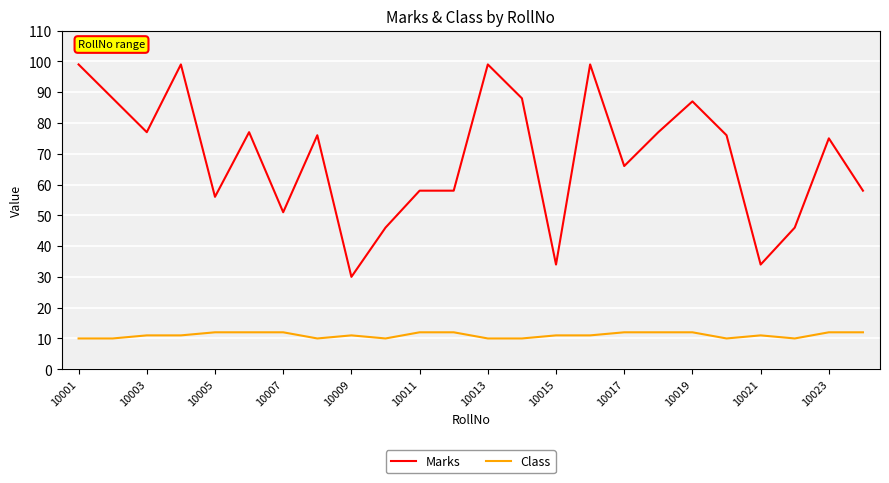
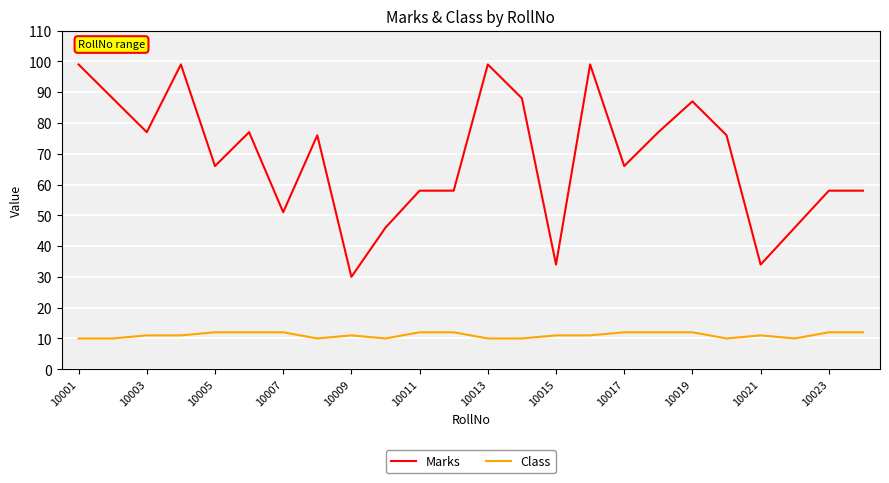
Marks, 10005: 56 -> 66
Marks, 10023: 75 -> 58
